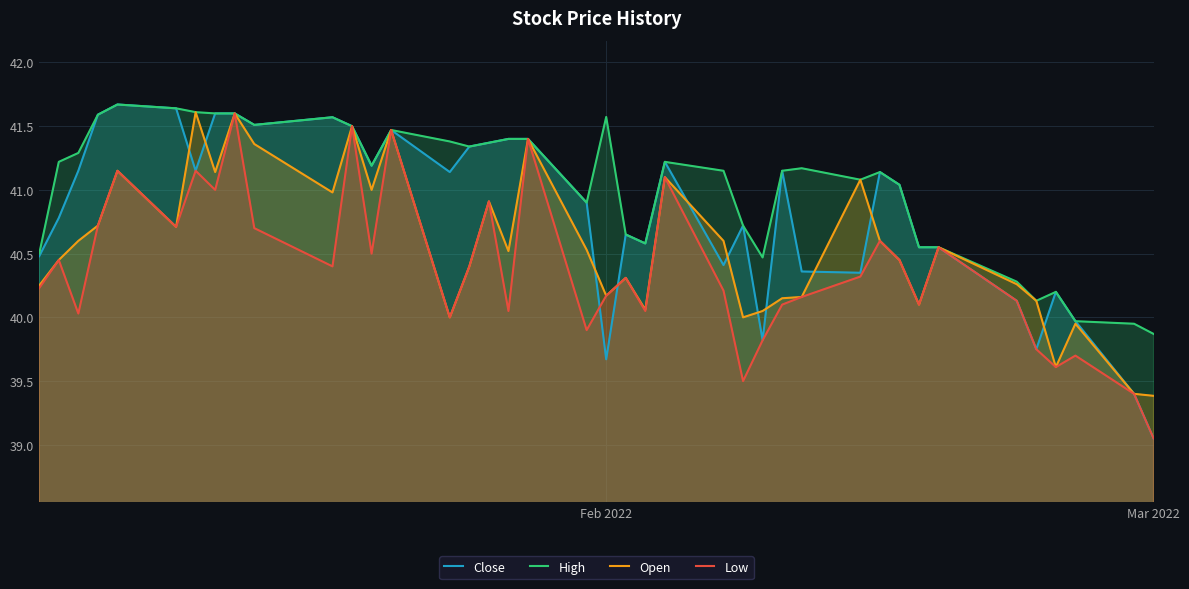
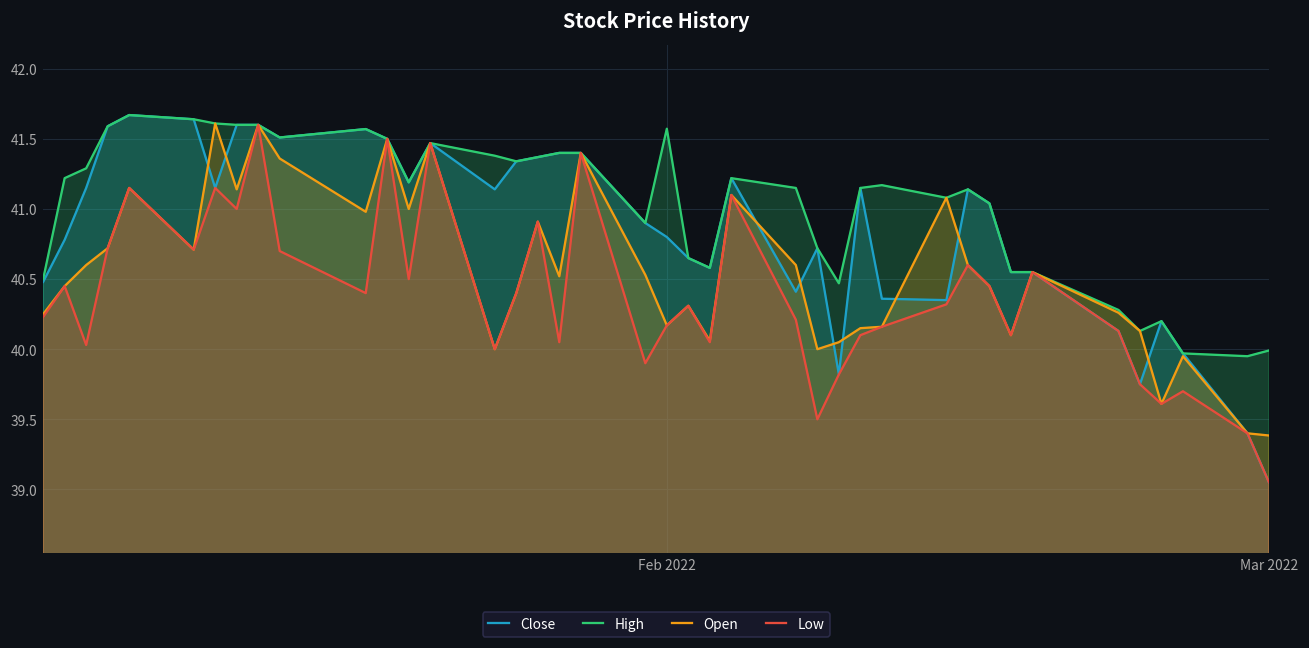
Close, Feb 2022: 39.67 -> 40.80
High, Mar 2022: 39.87 -> 39.99
